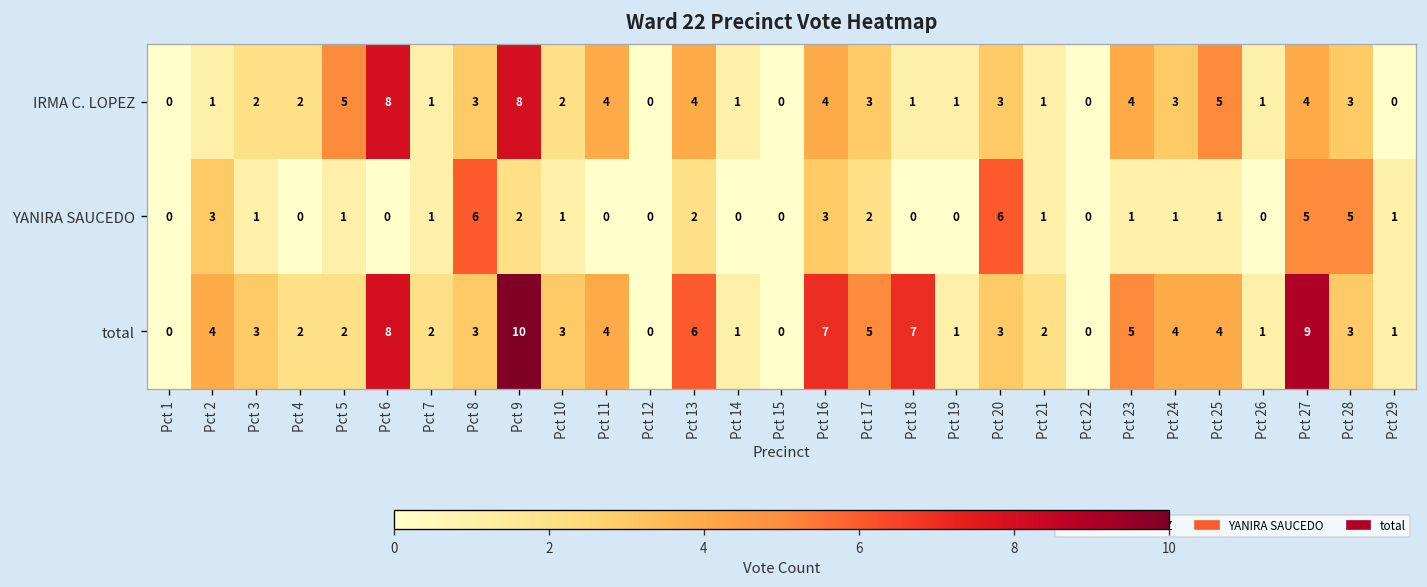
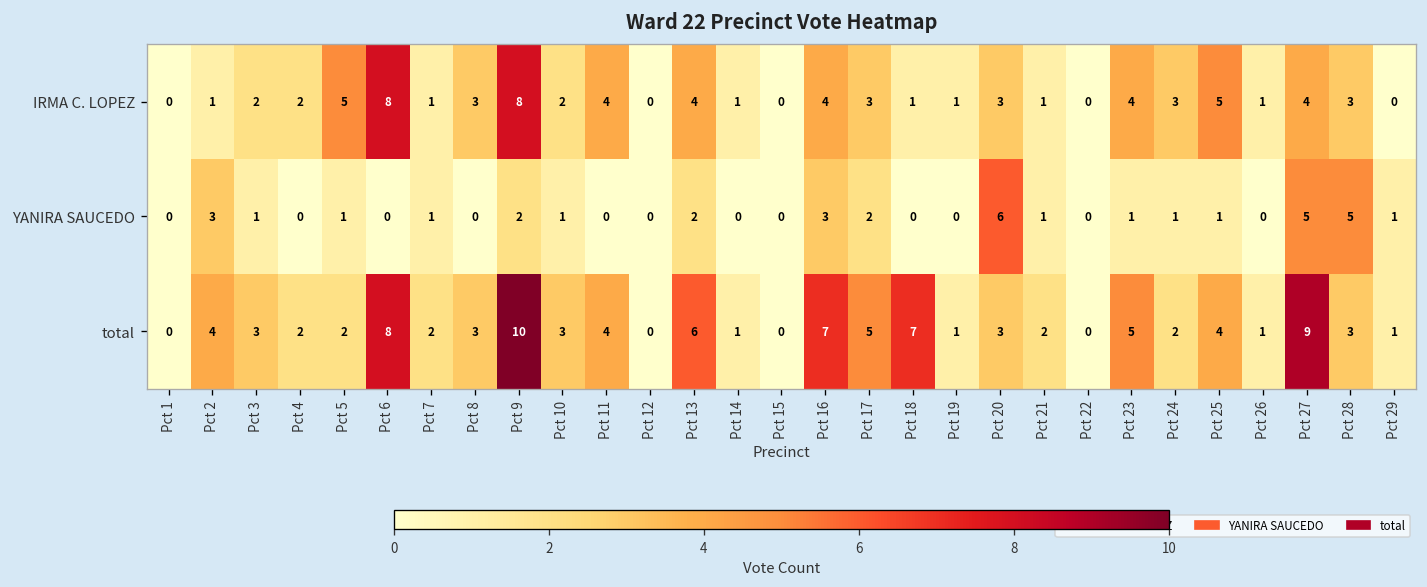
YANIRA SAUCEDO, Pct 8: 6 -> 0
total, Pct 24: 4 -> 2
